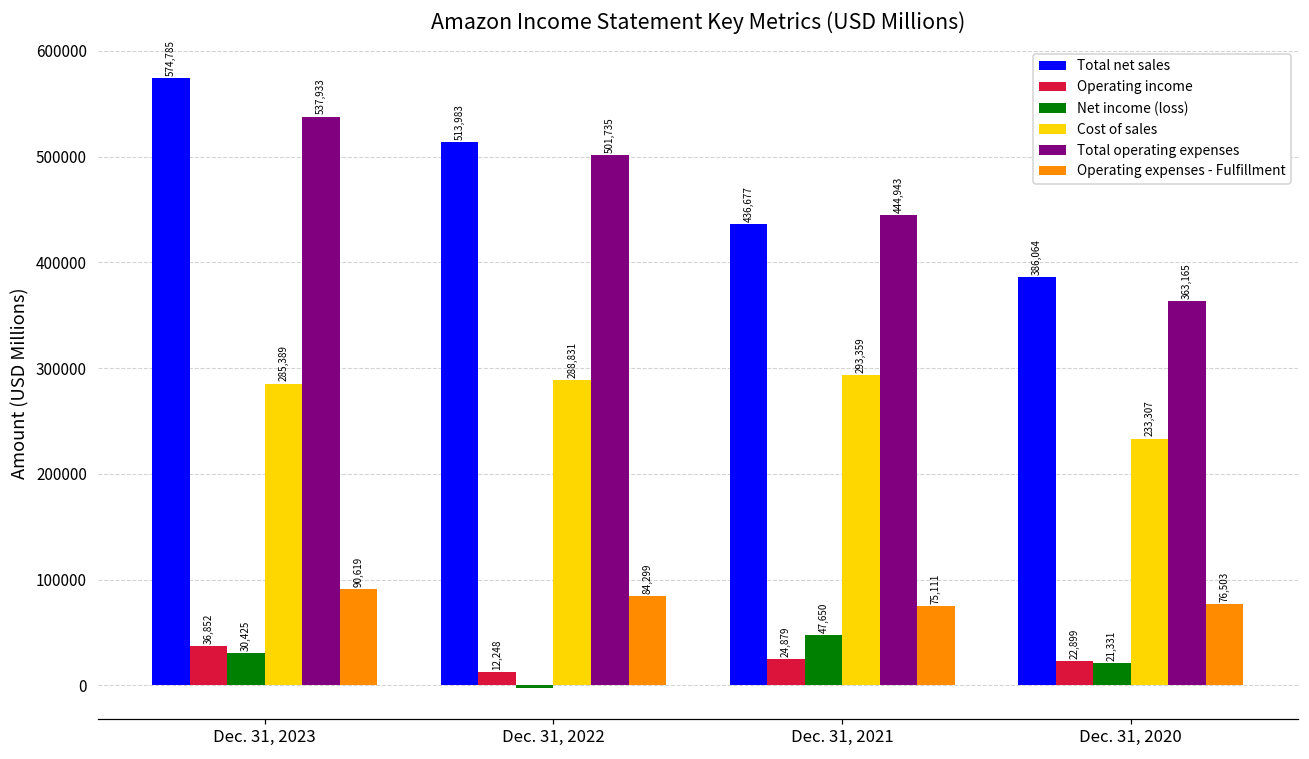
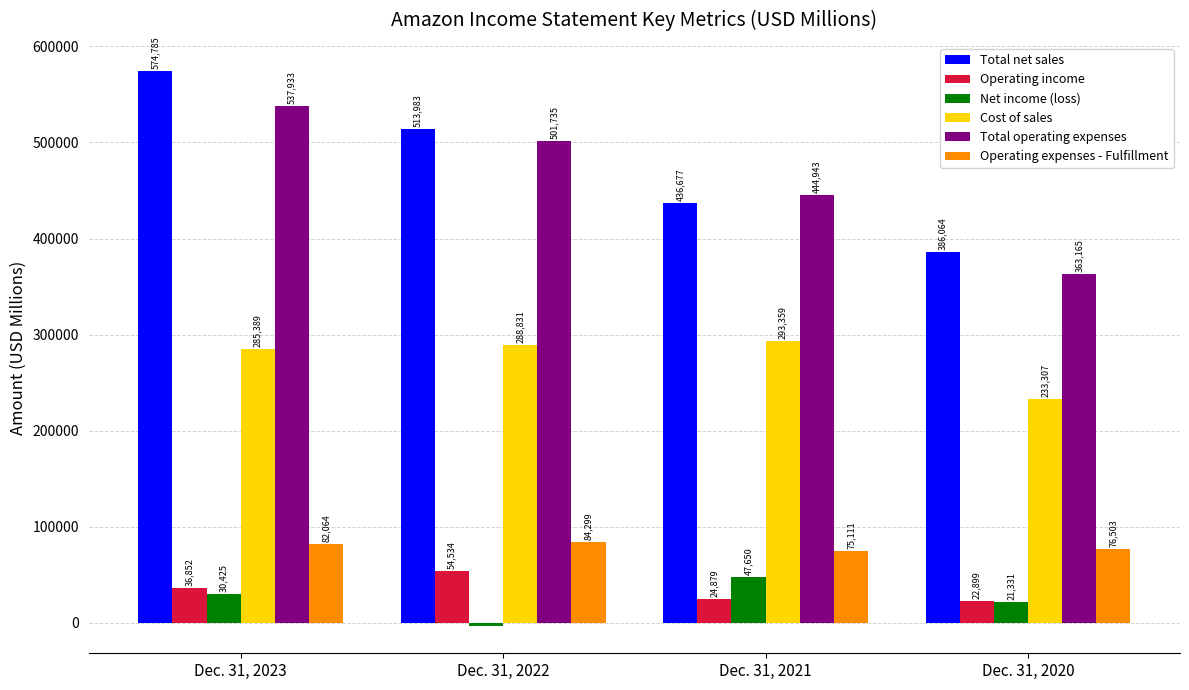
Operating expenses - Fulfillment, Dec. 31, 2023: 90,619 -> 82,064
Operating income, Dec. 31, 2022: 12,248 -> 54,534
